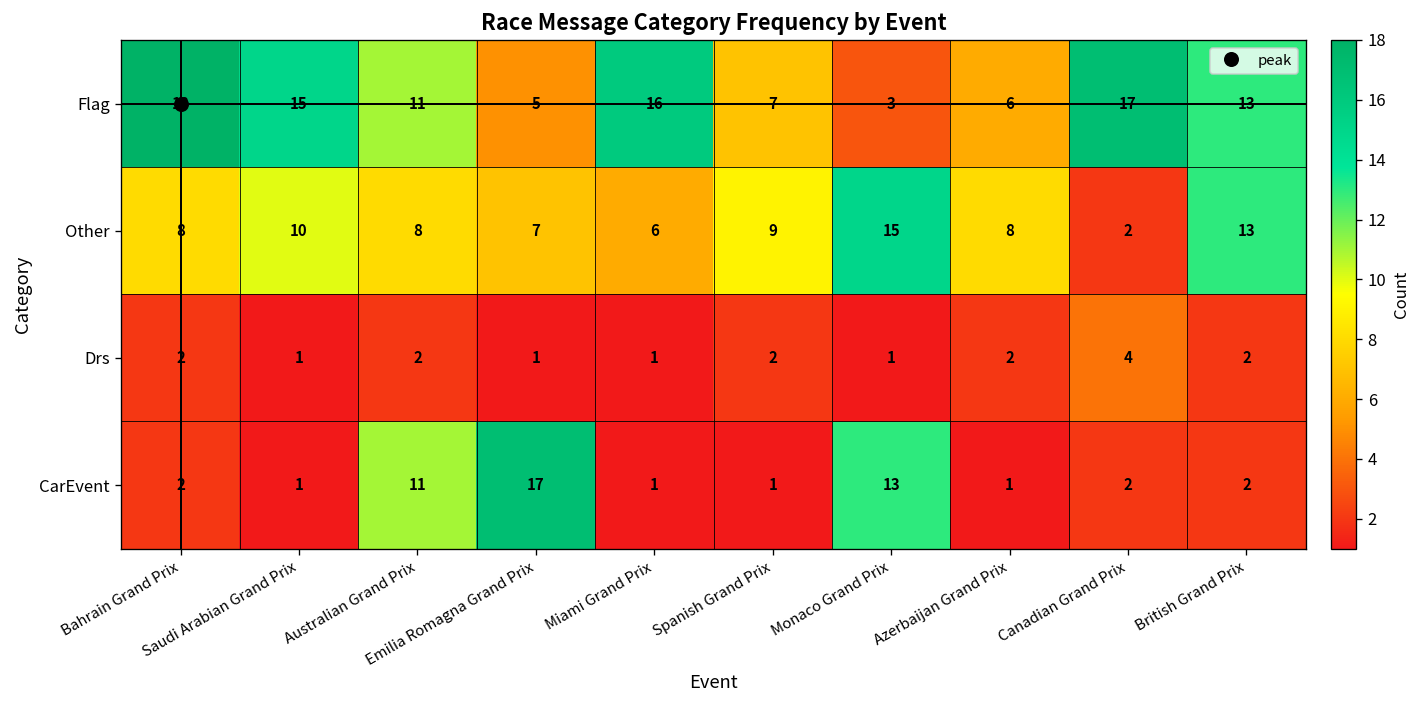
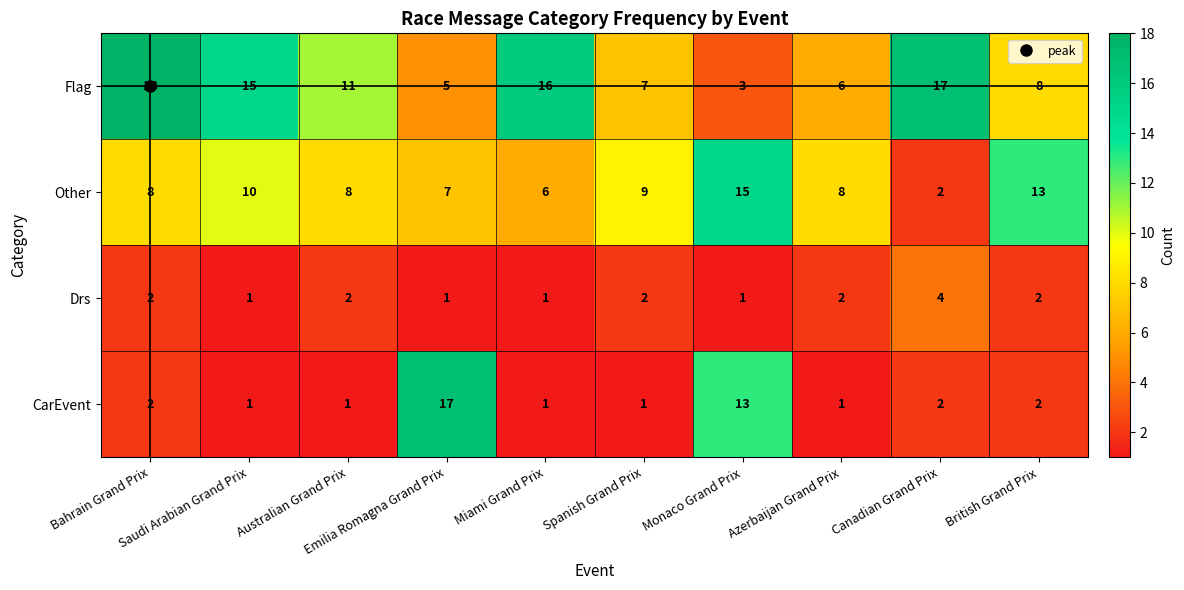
Flag, British Grand Prix: 13 -> 8
CarEvent, Australian Grand Prix: 11 -> 1
